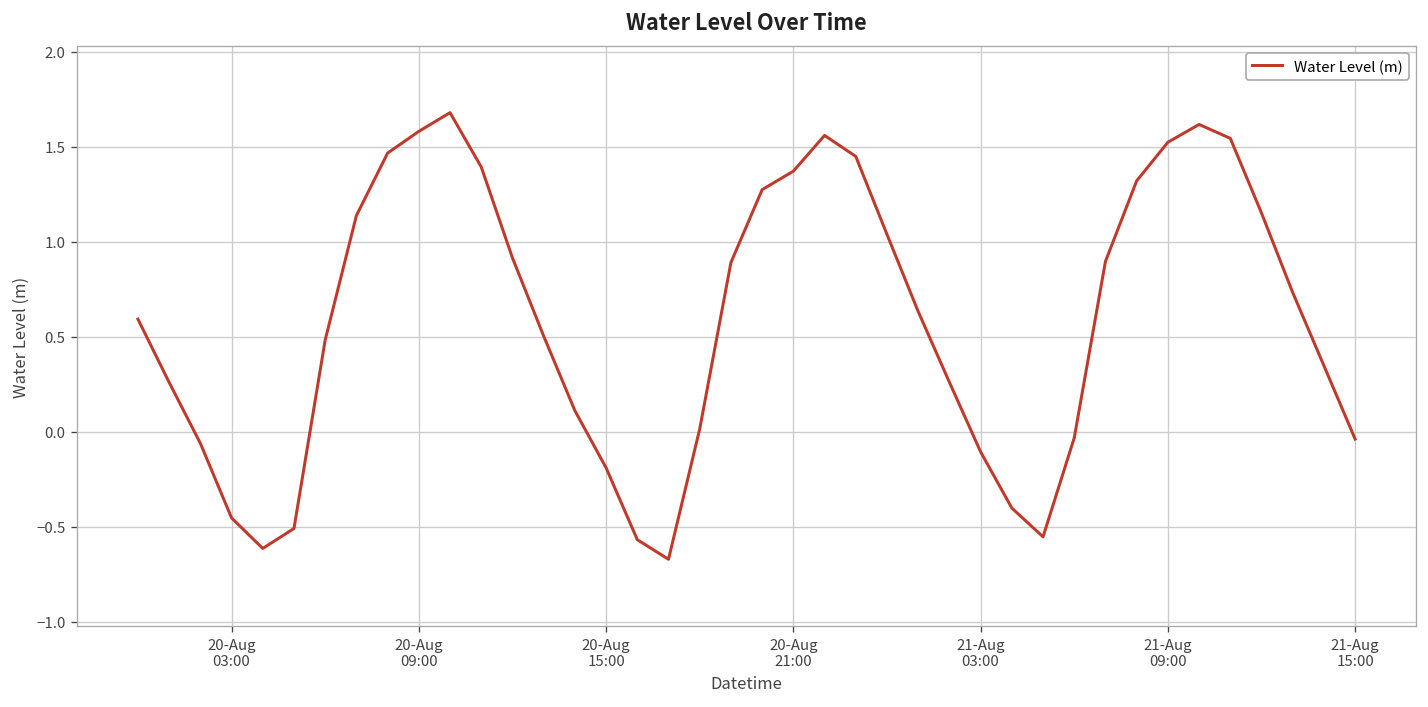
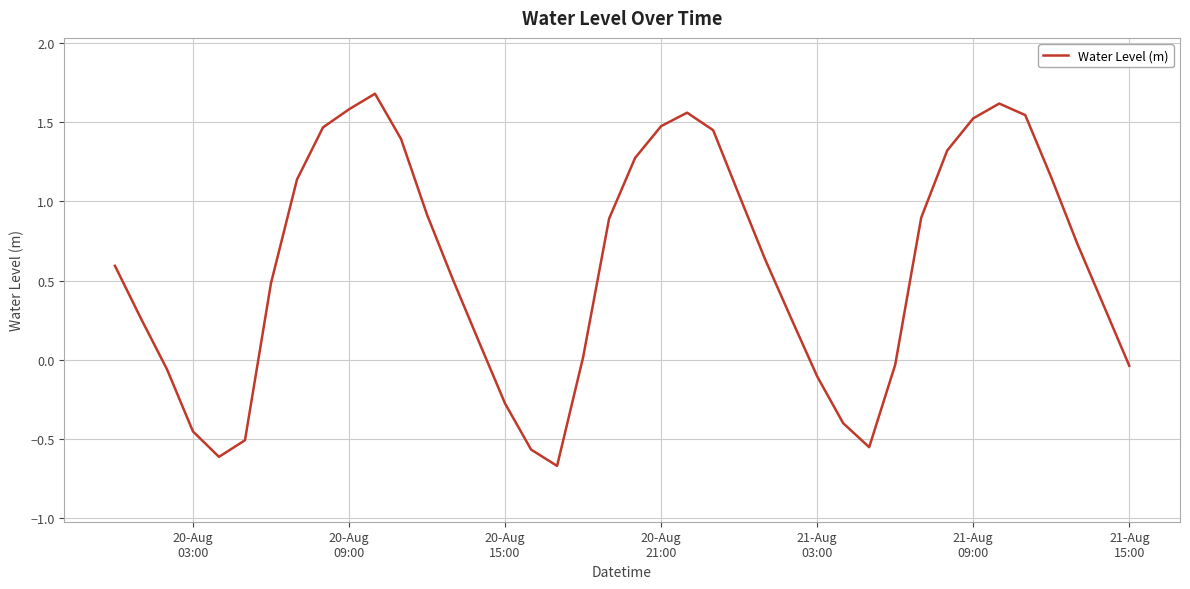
20-Aug 15:00: -0.19 -> -0.28
20-Aug 21:00: 1.37 -> 1.48
